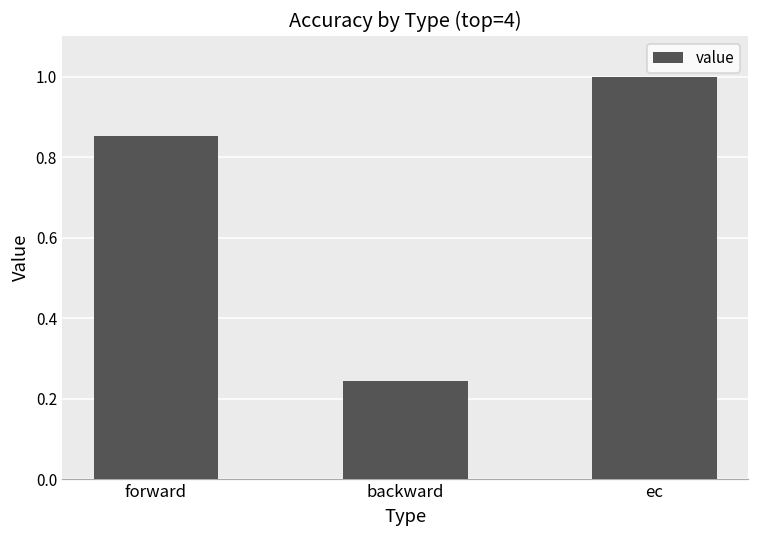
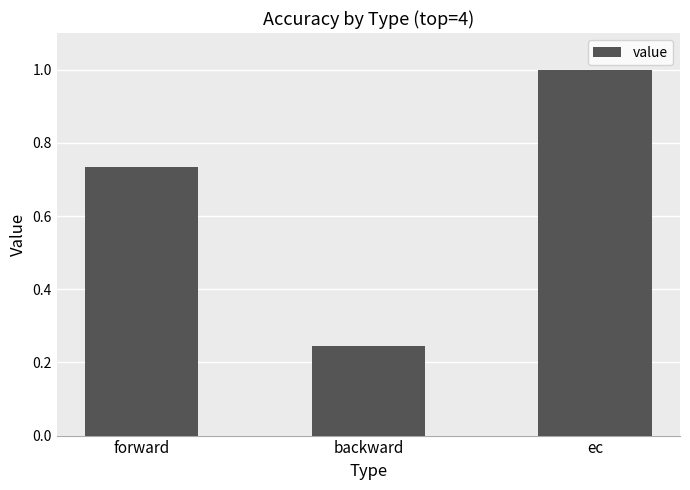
forward: 0.85 -> 0.73
